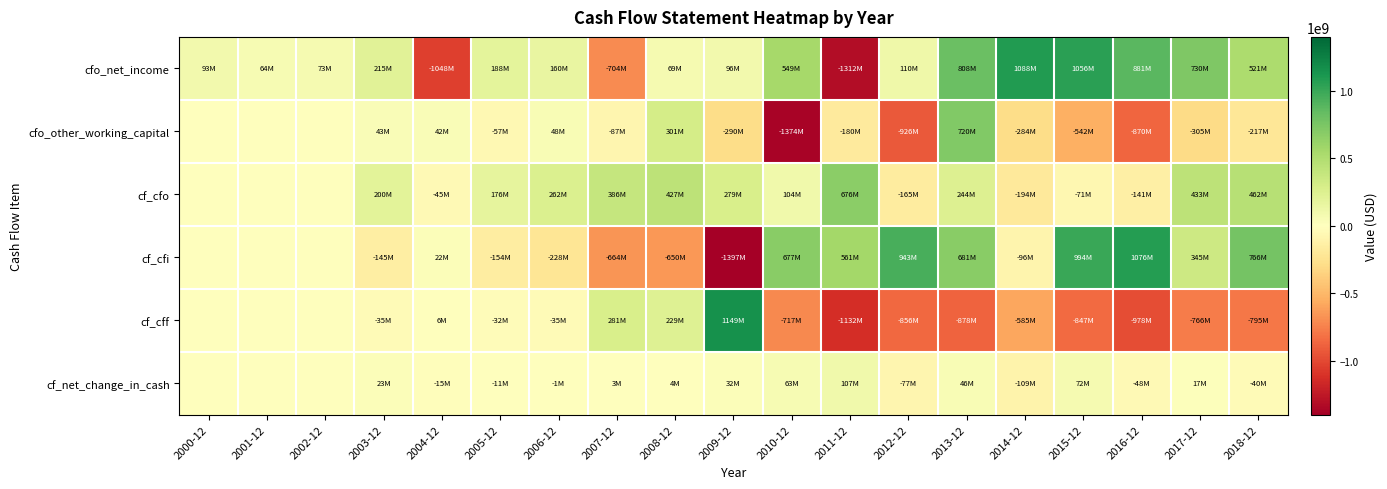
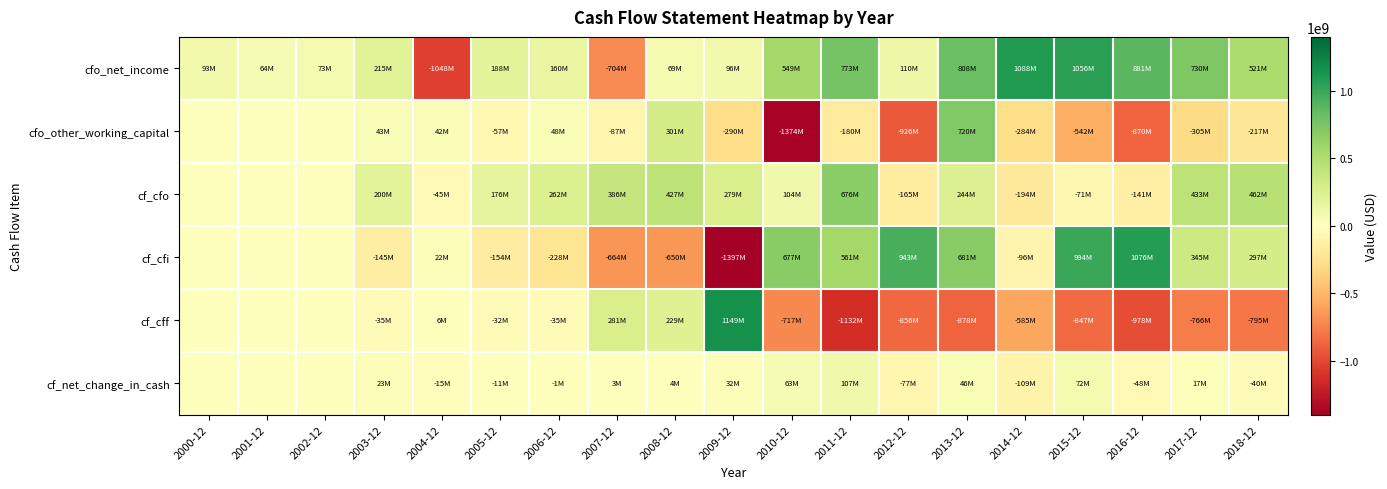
cfo_net_income, 2011-12: -1312M -> 773M
cf_cfi, 2018-12: 766M -> 297M
